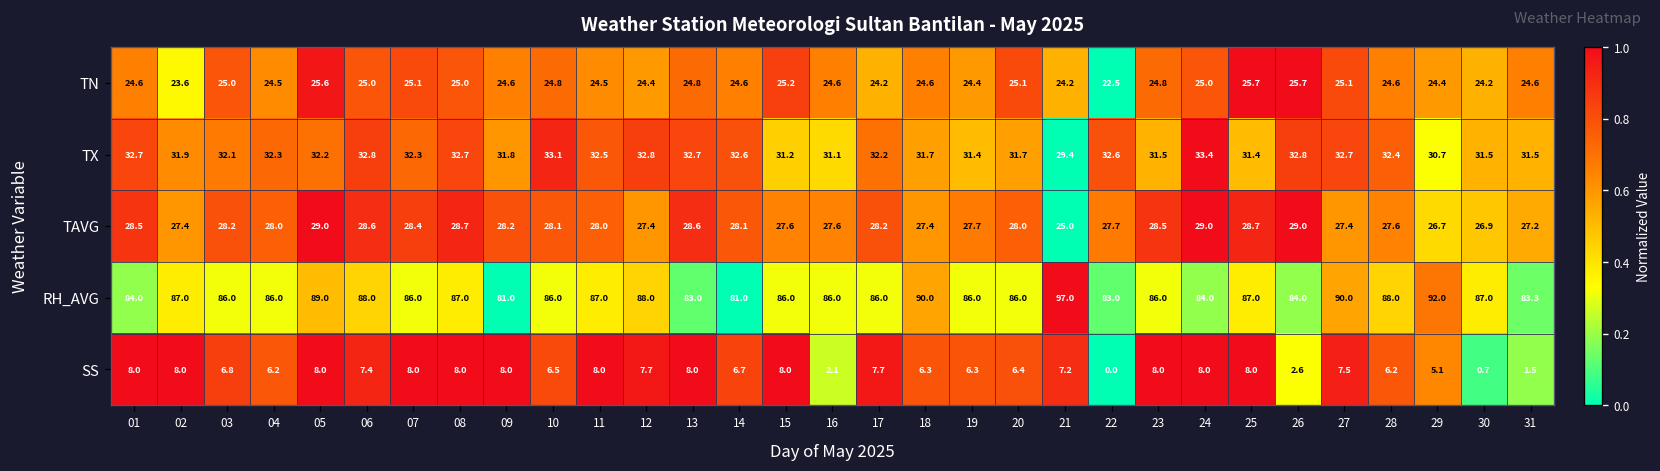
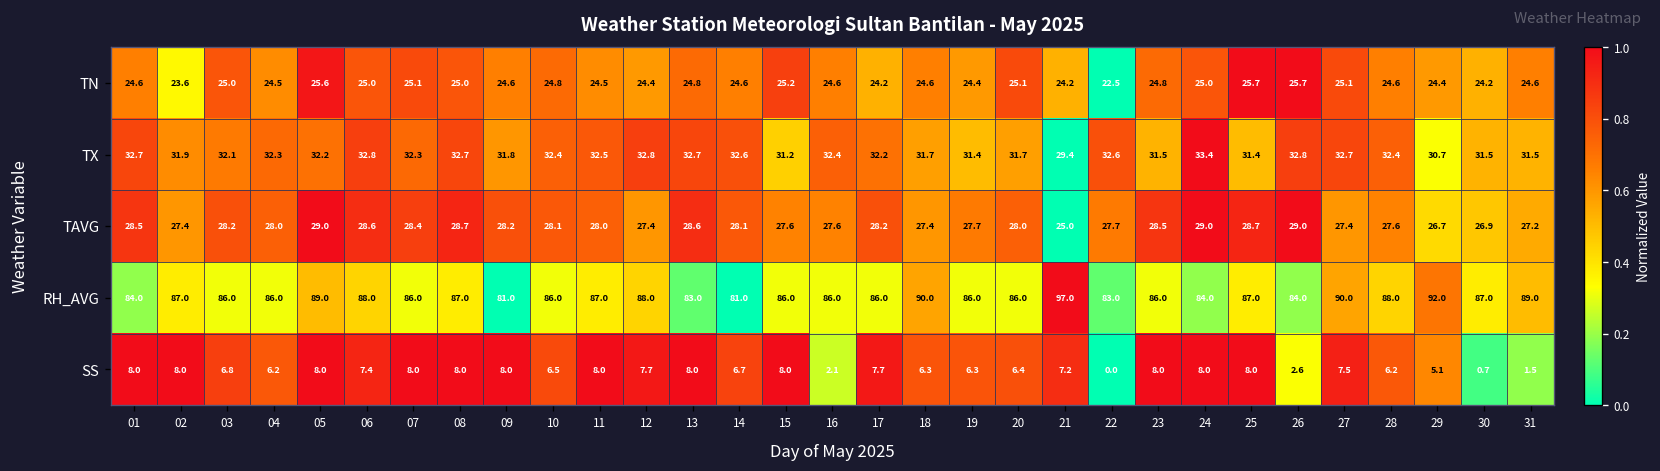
TX, 10: 33.1 -> 32.4
TX, 16: 31.1 -> 32.4
RH_AVG, 31: 83.3 -> 89.0
